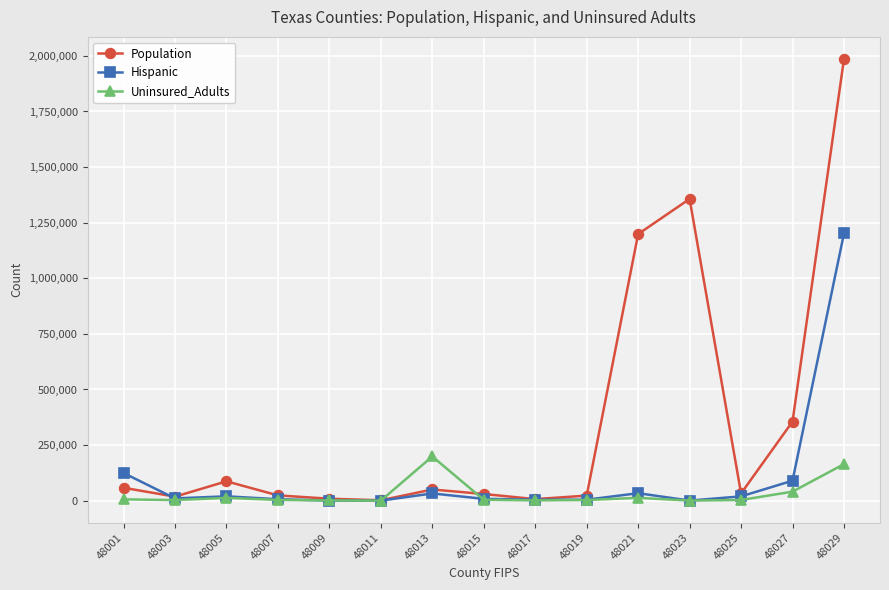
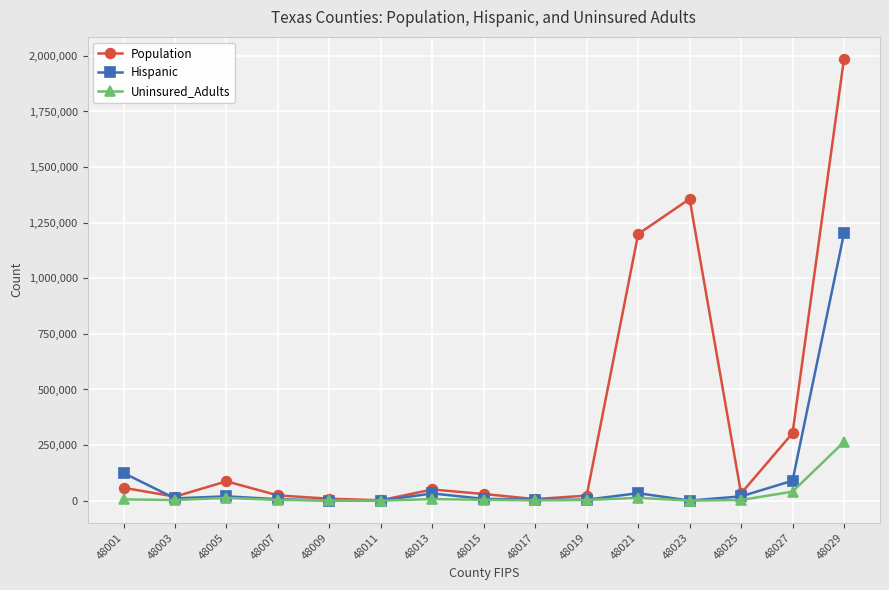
Uninsured_Adults, 48013: 200,000 -> 10,000
Population, 48027: 360,000 -> 300,000
Uninsured_Adults, 48029: 160,000 -> 260,000
